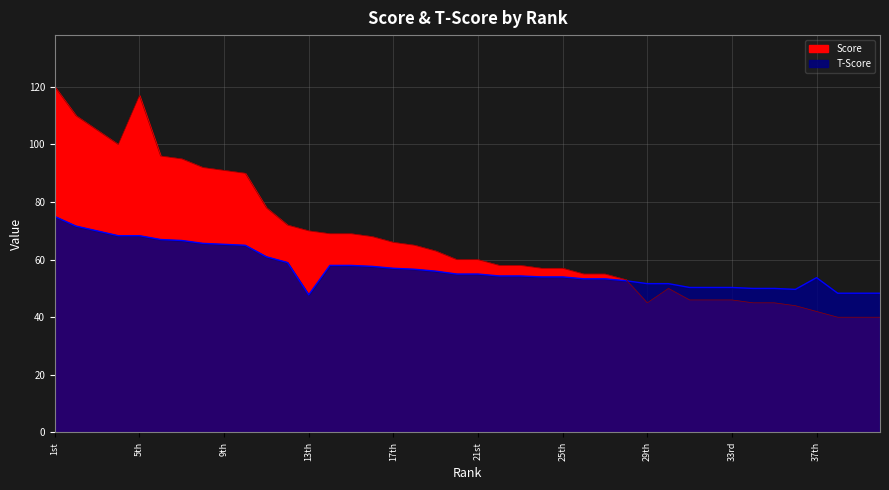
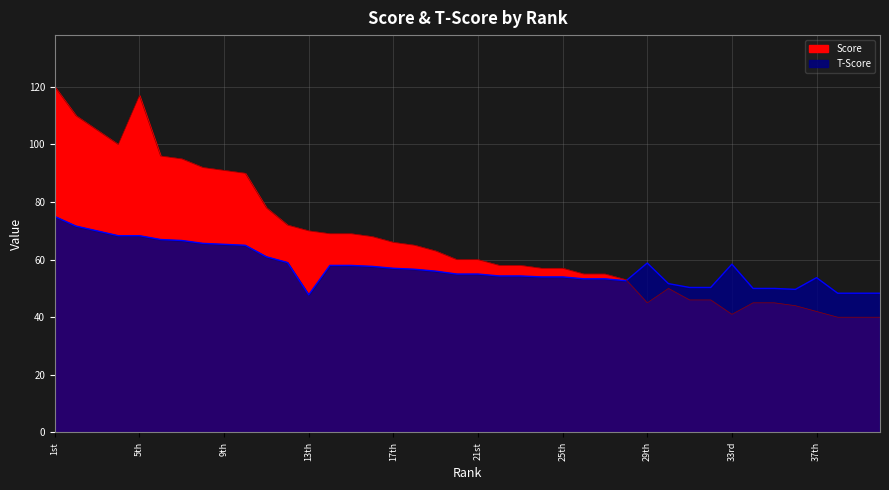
T-Score, 29th: 52 -> 59
Score, 33rd: 46 -> 41
T-Score, 33rd: 50 -> 58
